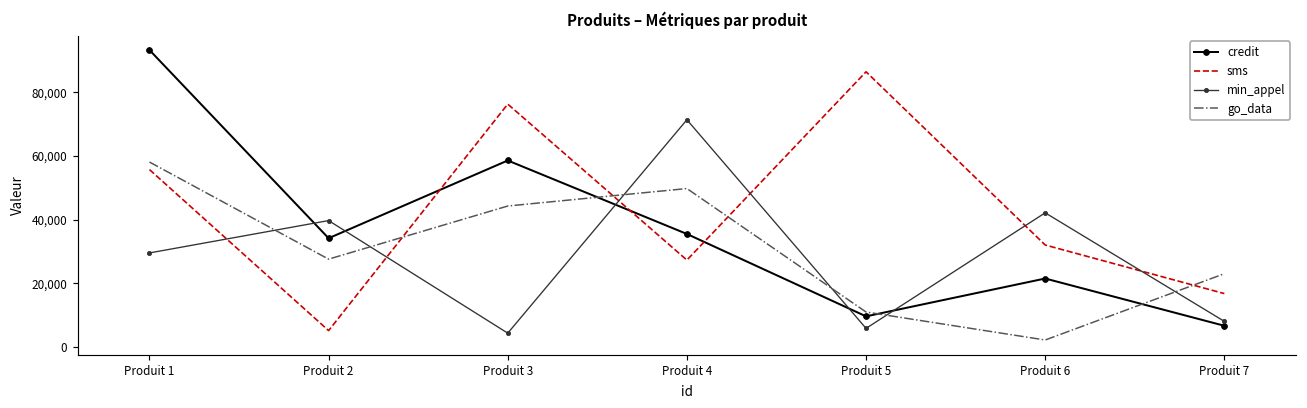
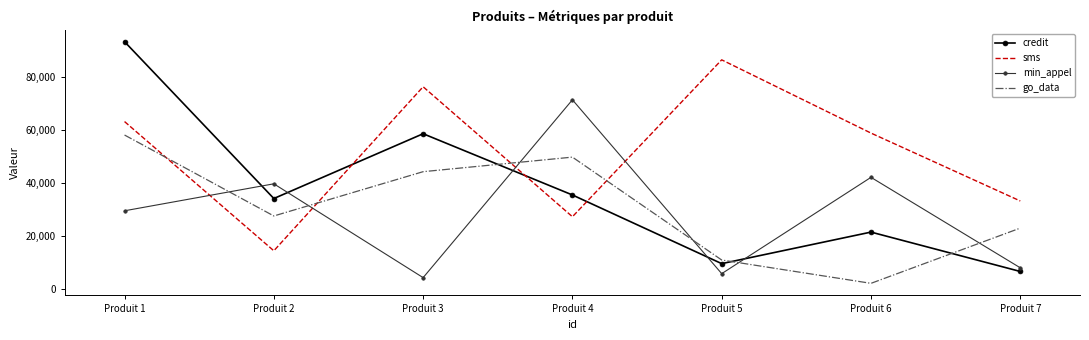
sms, Produit 1: 56,000 -> 63,000
sms, Produit 2: 5,000 -> 15,000
sms, Produit 6: 32,000 -> 59,000
sms, Produit 7: 17,000 -> 33,000
